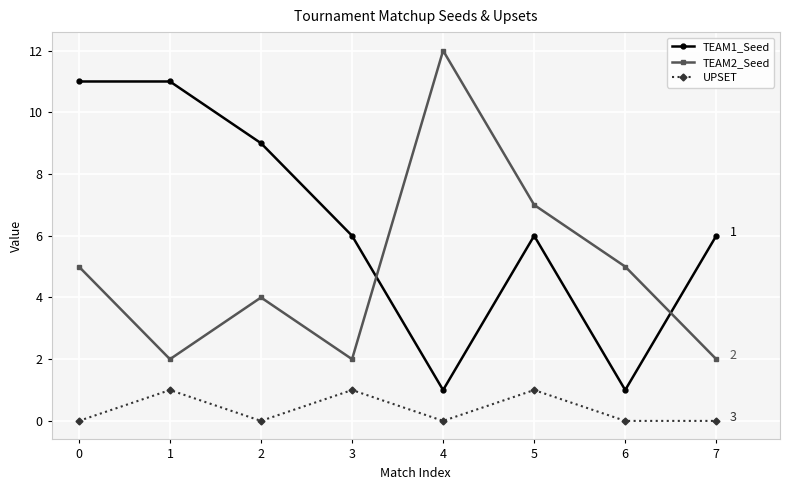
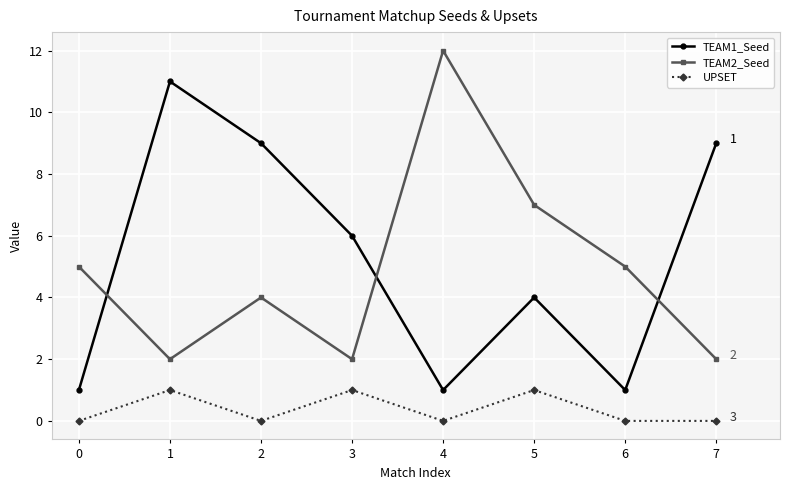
TEAM1_Seed, 0: 11 -> 1
TEAM1_Seed, 5: 6 -> 4
TEAM1_Seed, 7: 6 -> 9
